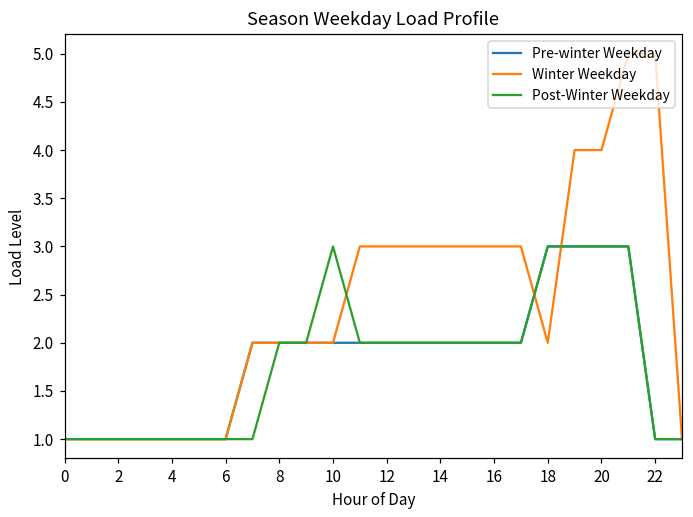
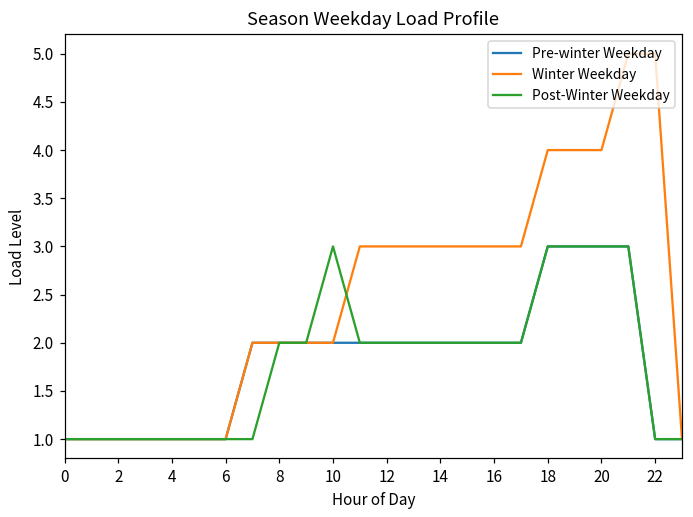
Winter Weekday, 18: 2 -> 4
